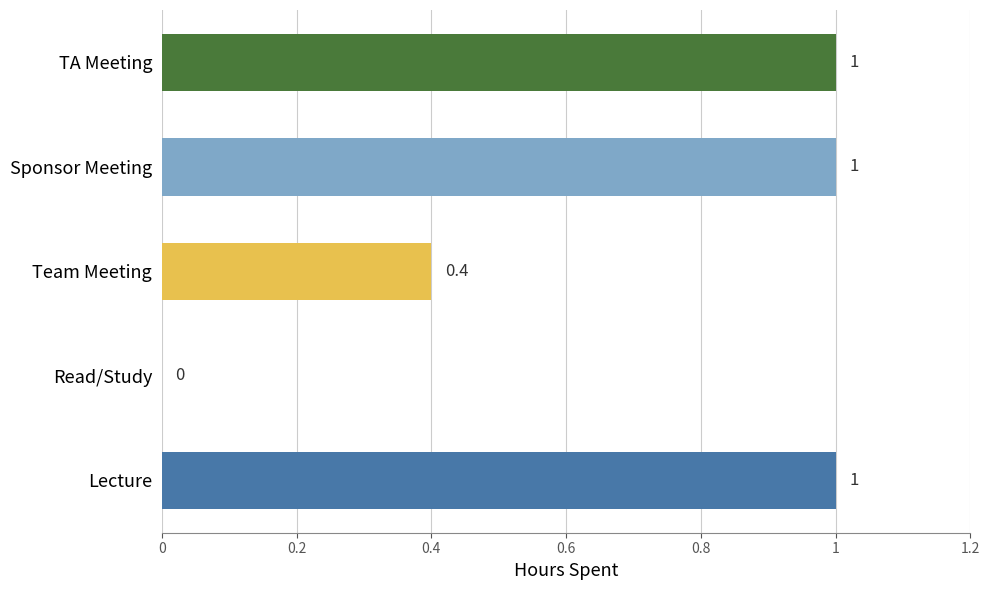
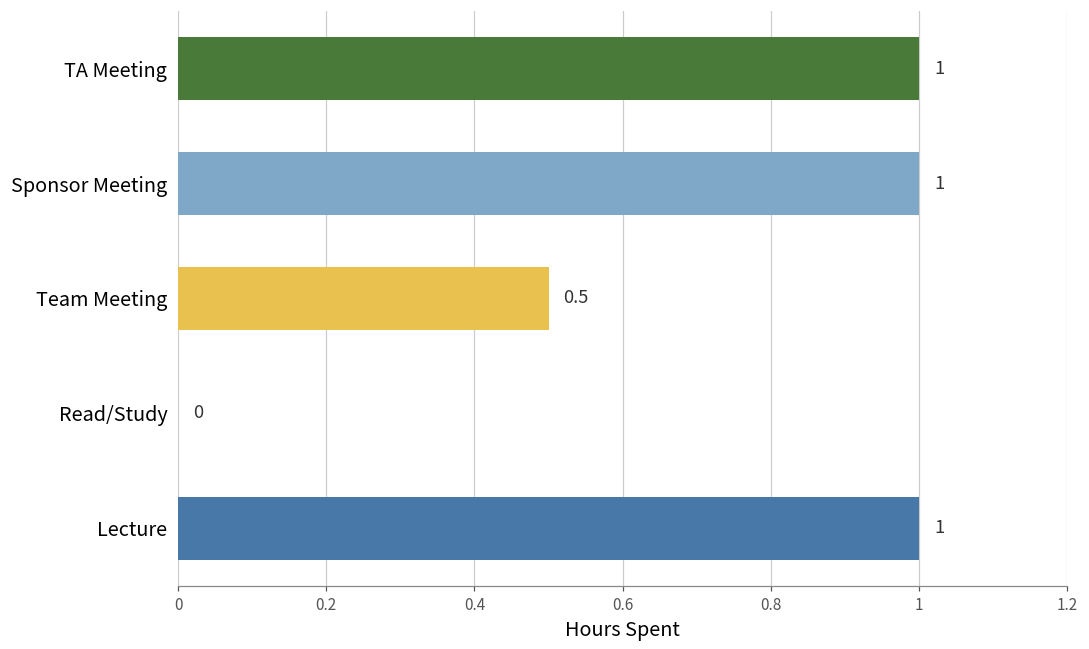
Team Meeting: 0.4 -> 0.5
